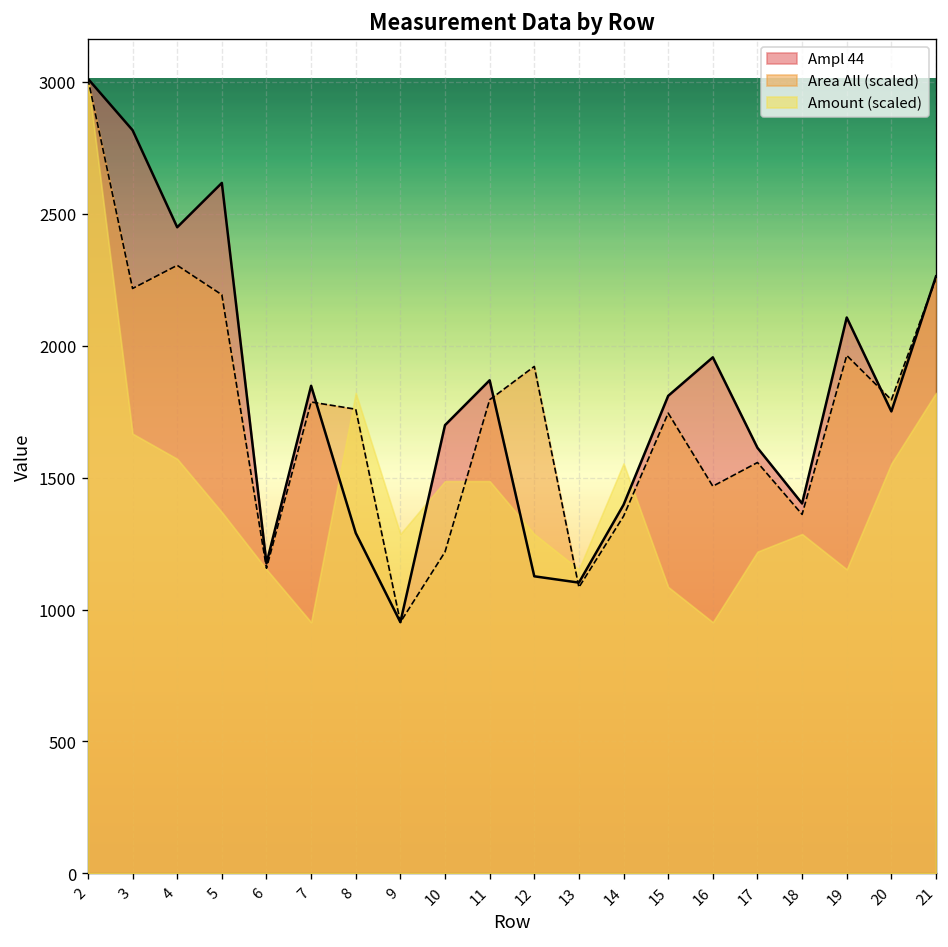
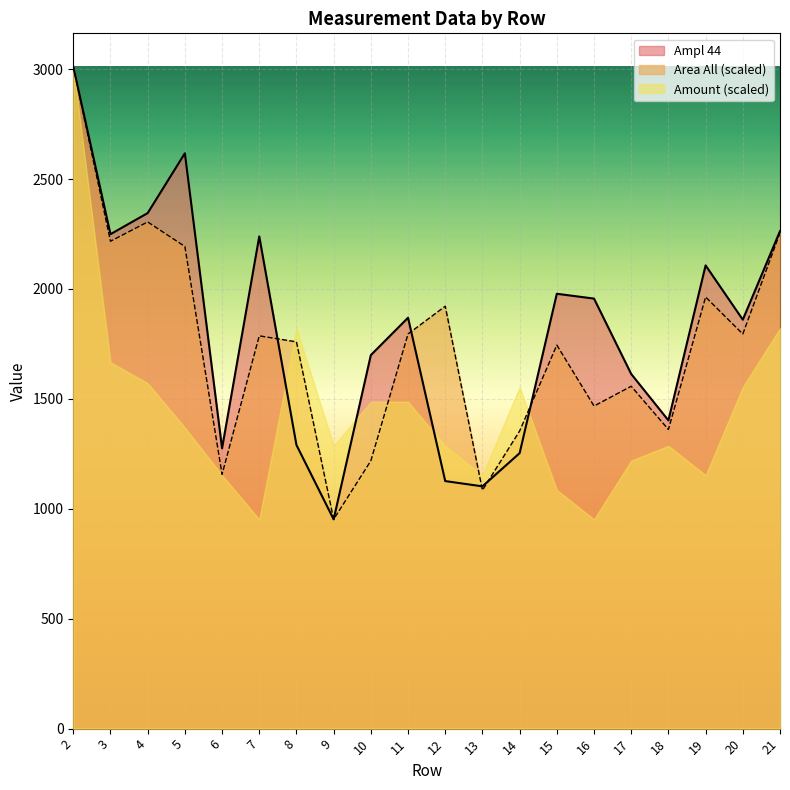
Ampl 44, 3: 2820 -> 2250
Ampl 44, 4: 2450 -> 2350
Ampl 44, 6: 1180 -> 1280
Ampl 44, 7: 1850 -> 2240
Ampl 44, 14: 1400 -> 1250
Ampl 44, 15: 1810 -> 1980
Ampl 44, 20: 1750 -> 1860
